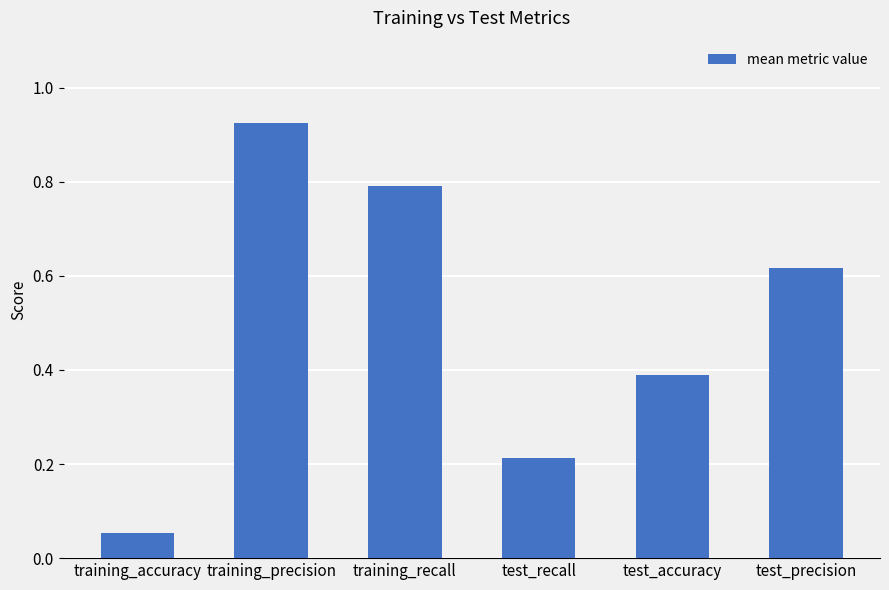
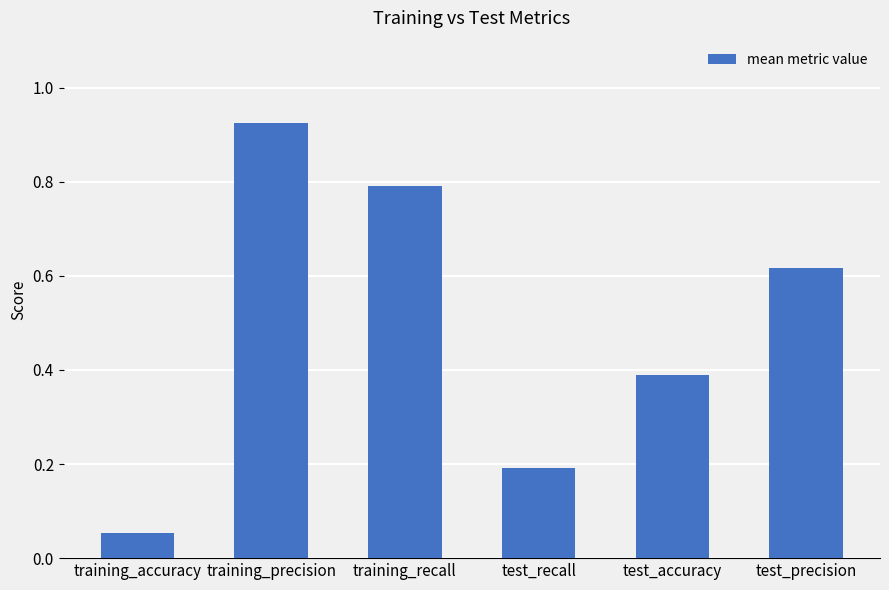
test_recall: 0.21 -> 0.19
